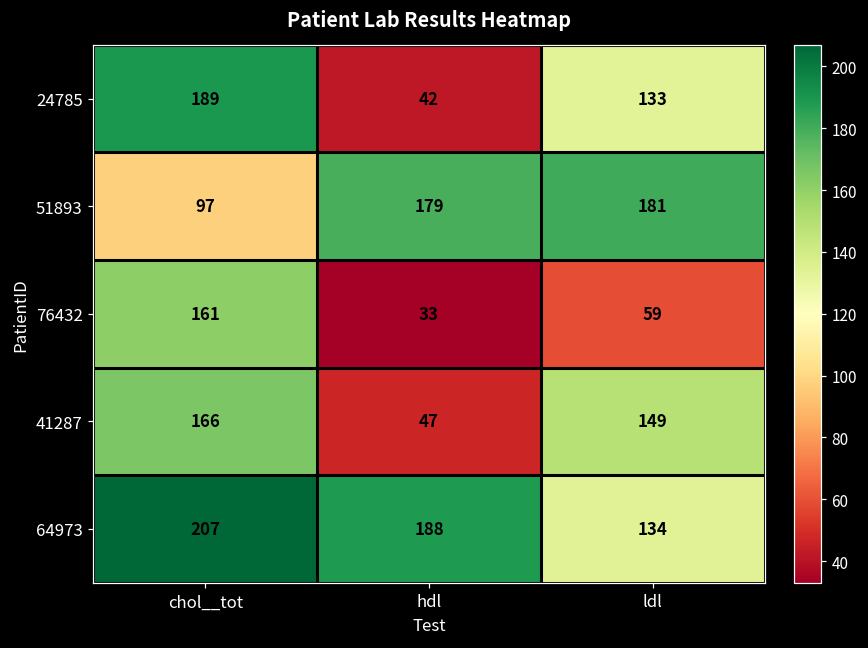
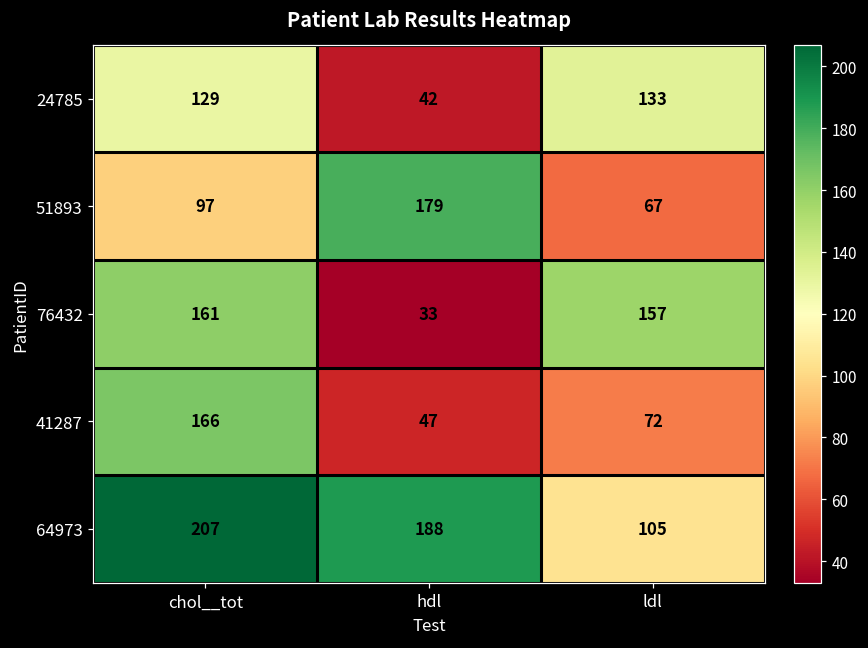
24785, chol__tot: 189 -> 129
51893, ldl: 181 -> 67
76432, ldl: 59 -> 157
41287, ldl: 149 -> 72
64973, ldl: 134 -> 105
